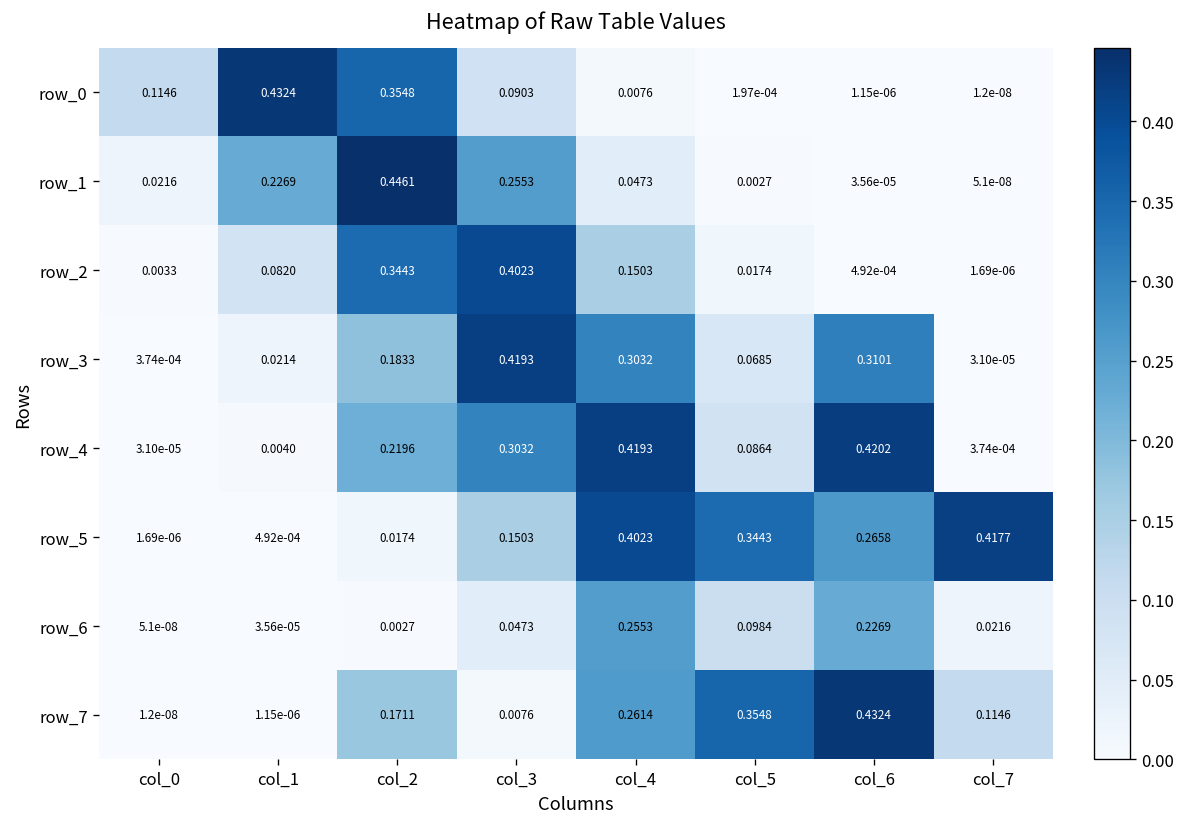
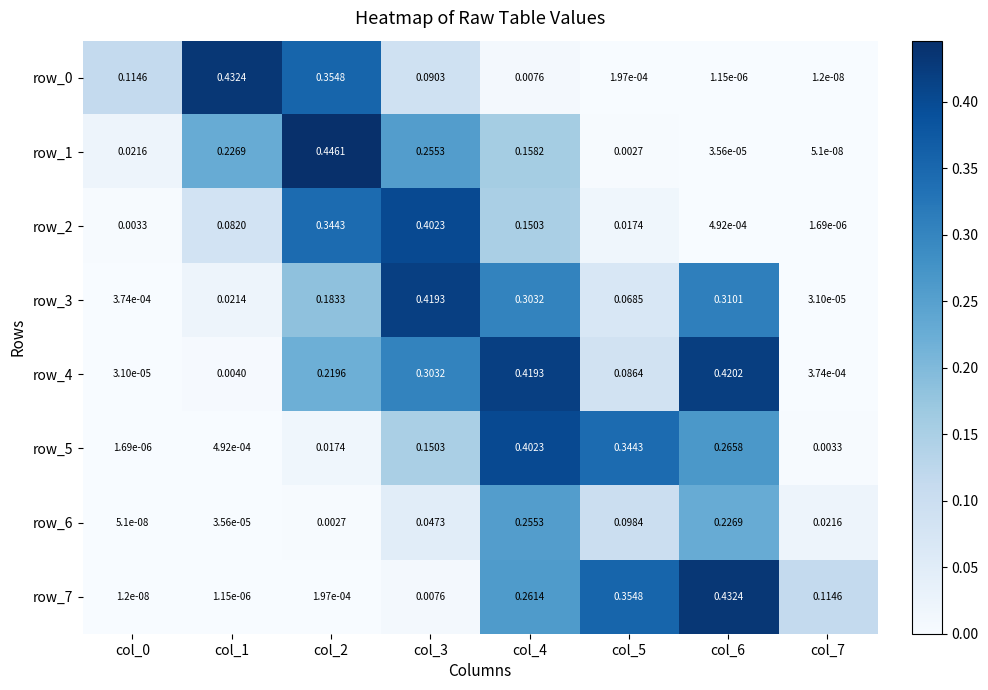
row_1, col_4: 0.0473 -> 0.1582
row_5, col_7: 0.4177 -> 0.0033
row_7, col_2: 0.1711 -> 1.97e-04
